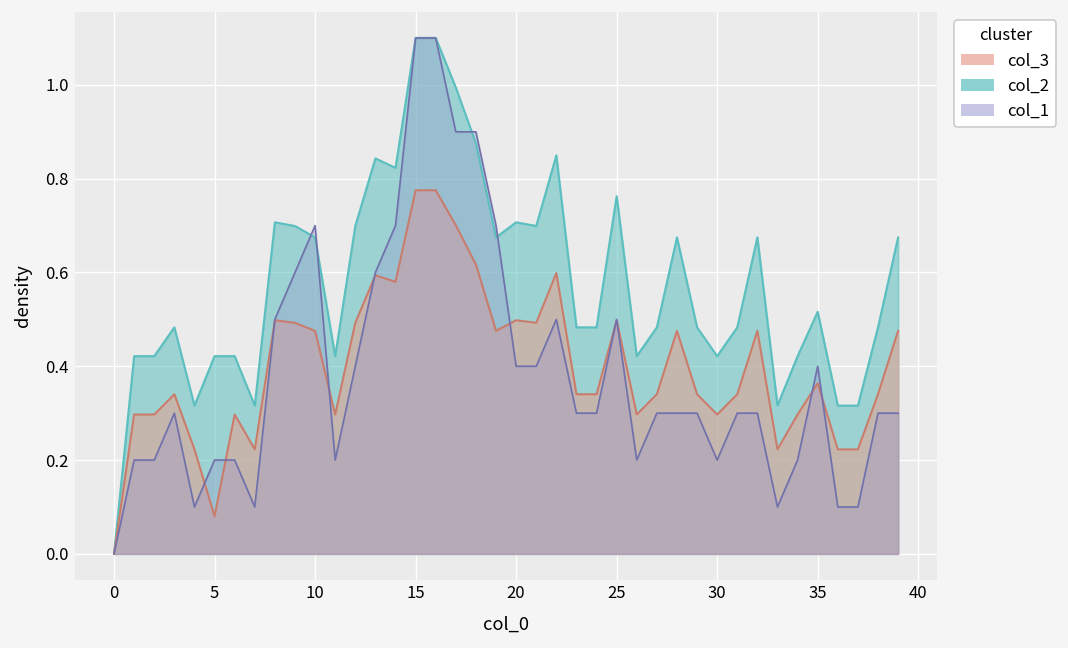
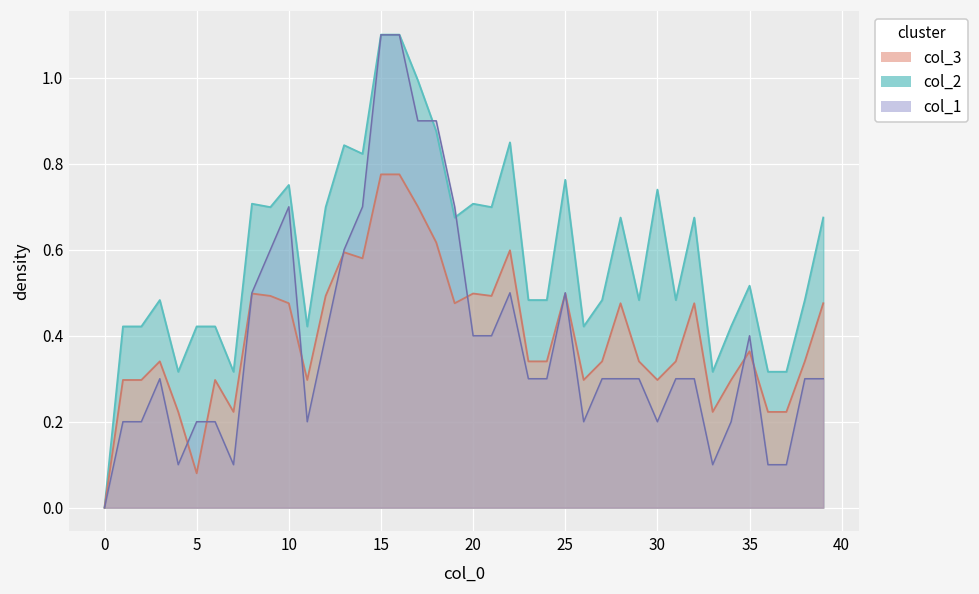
col_2, 10: 0.67 -> 0.75
col_2, 30: 0.42 -> 0.74
